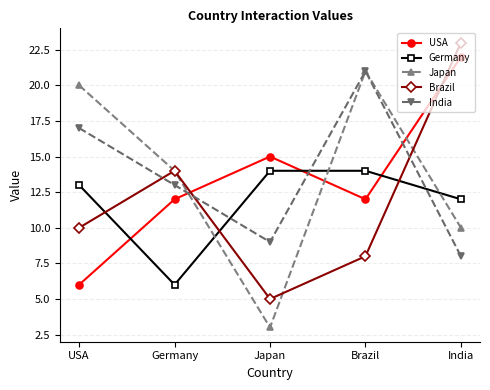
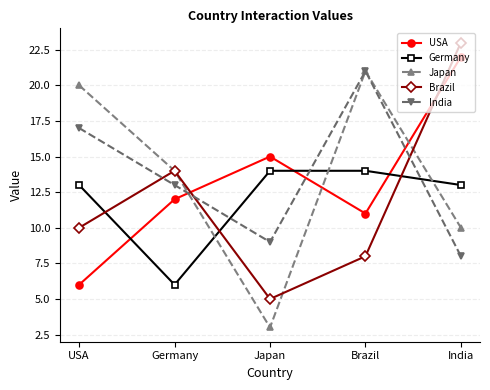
USA, Brazil: 12 -> 11
Germany, India: 12 -> 13
